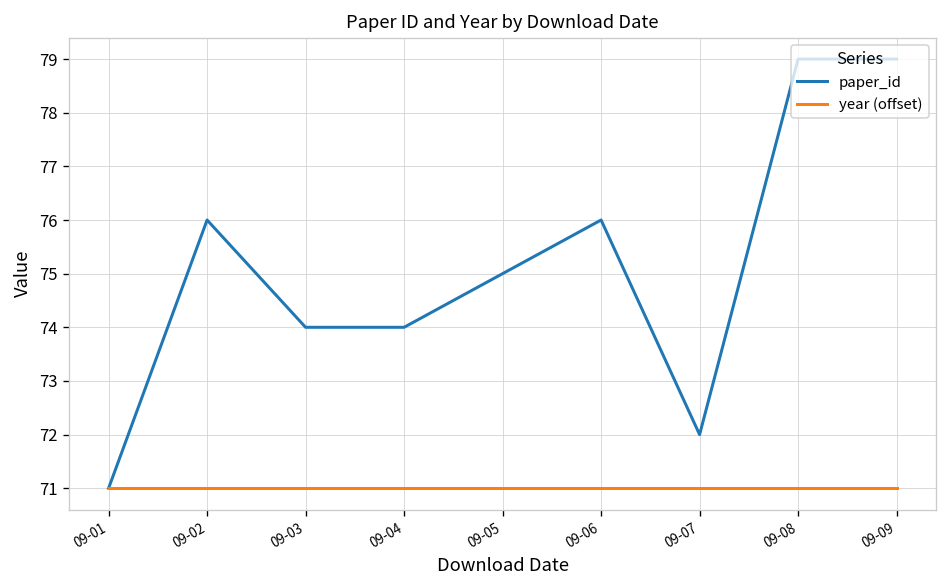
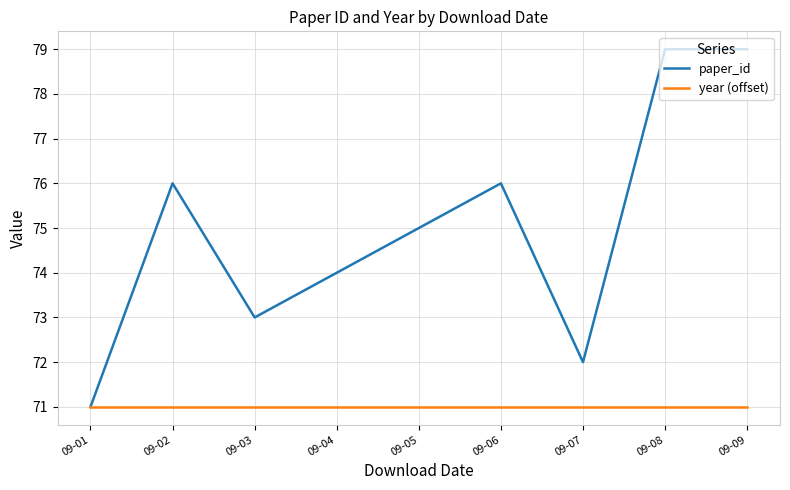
paper_id, 09-03: 74 -> 73
